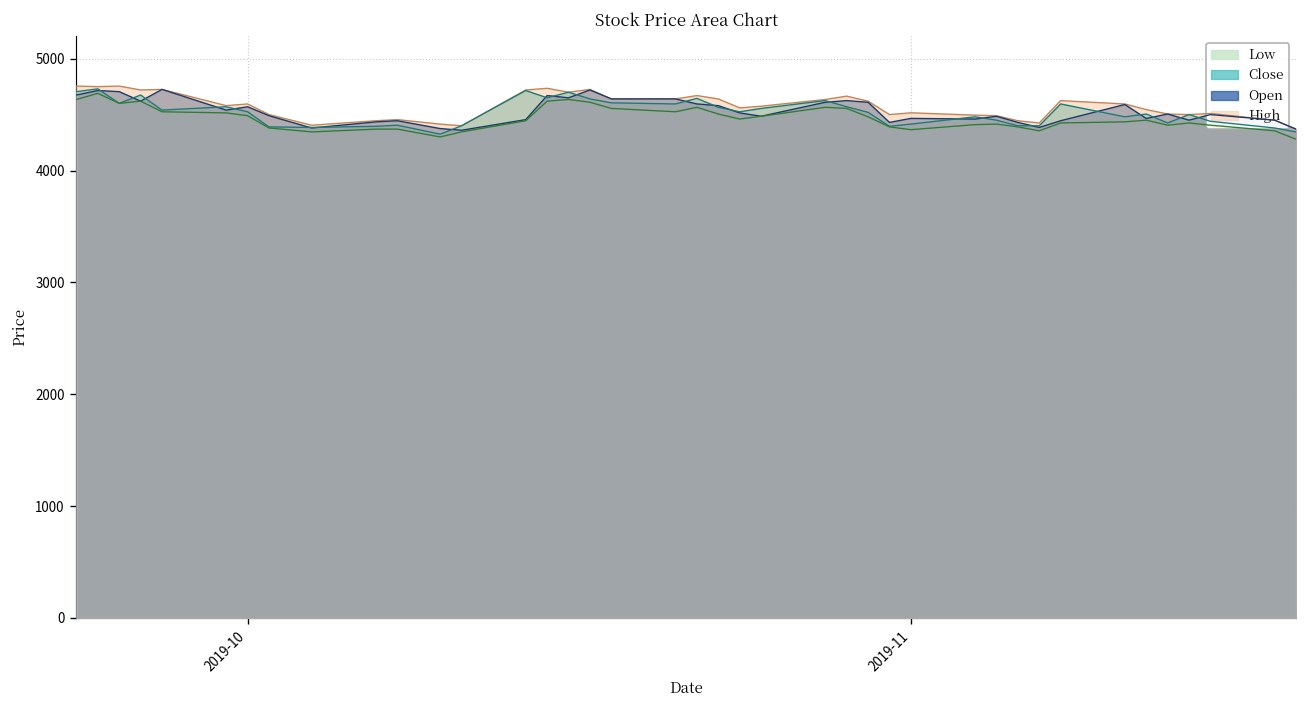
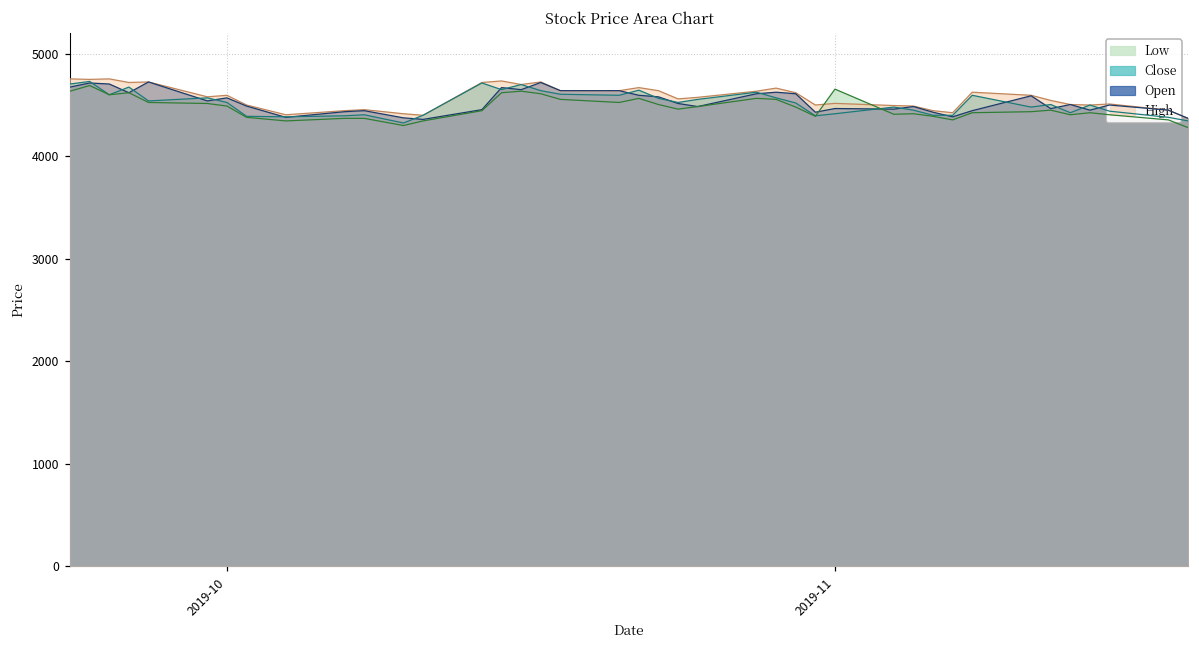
Low, 2019-11: 4400 -> 4700
